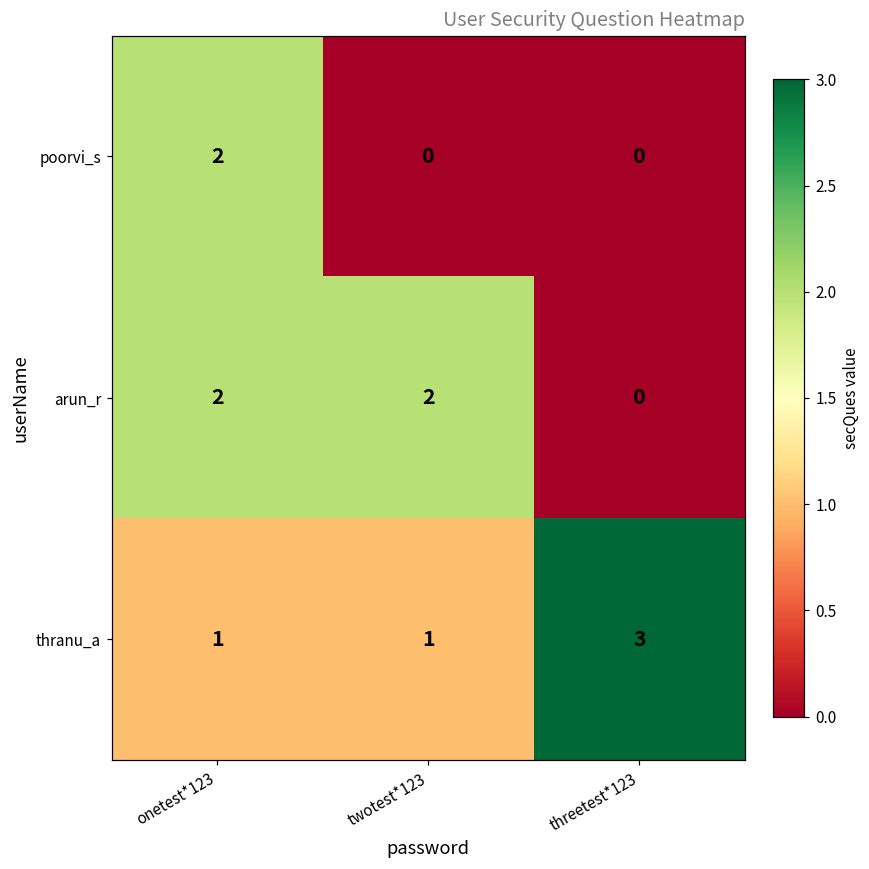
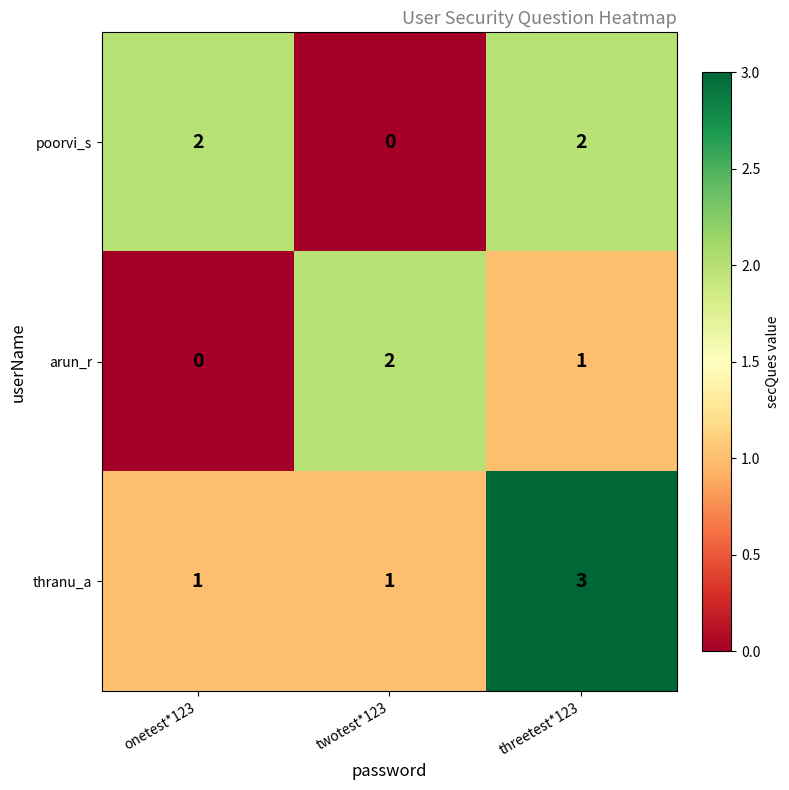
poorvi_s, threetest*123: 0 -> 2
arun_r, onetest*123: 2 -> 0
arun_r, threetest*123: 0 -> 1
